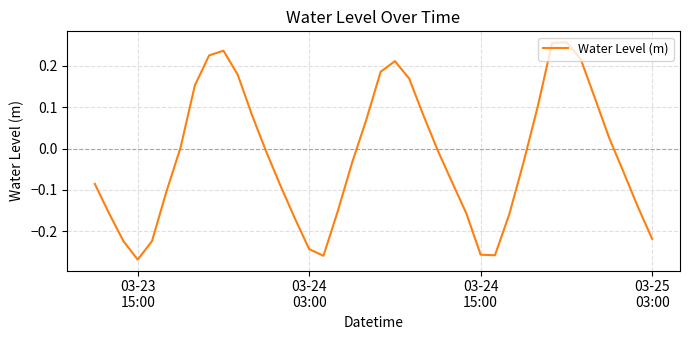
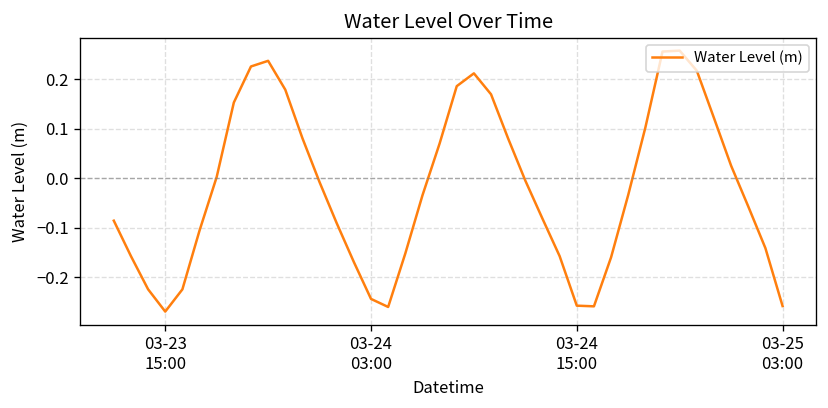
03-25 03:00: -0.22 -> -0.26
